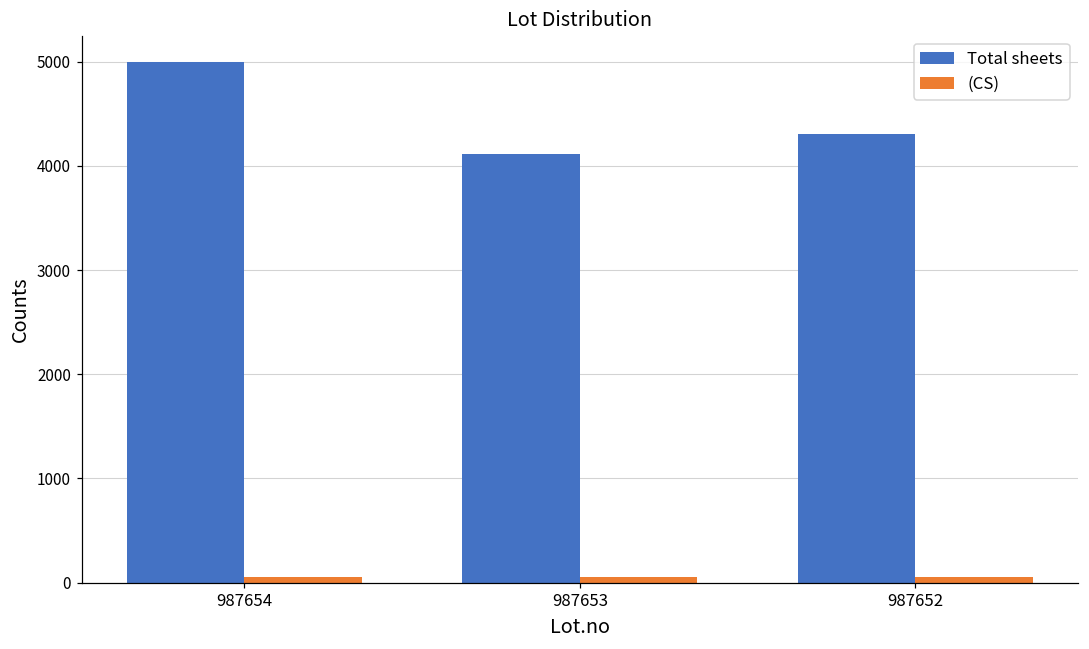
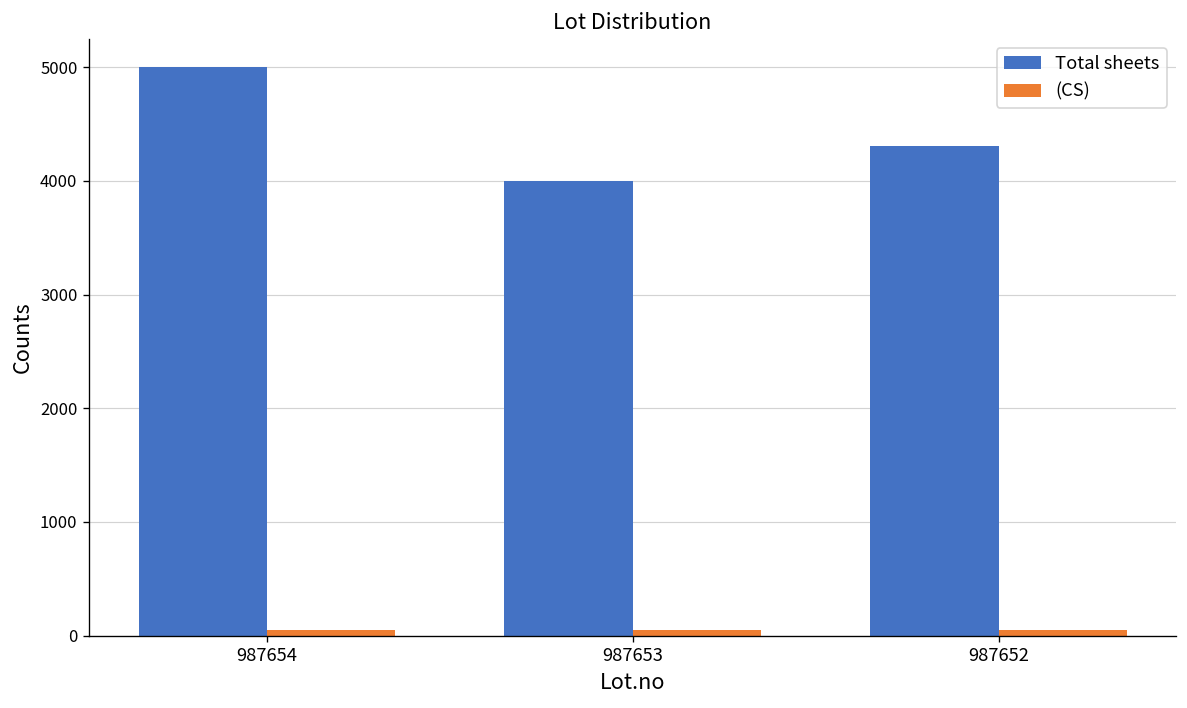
Total sheets, 987653: 4100 -> 4000
